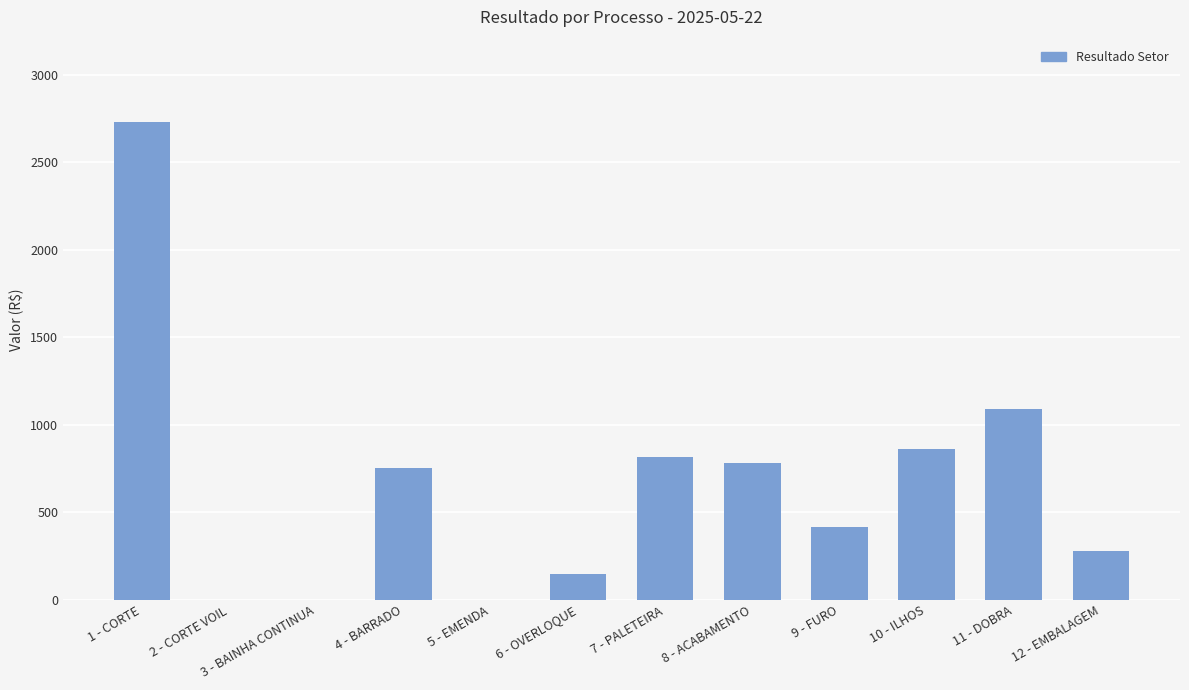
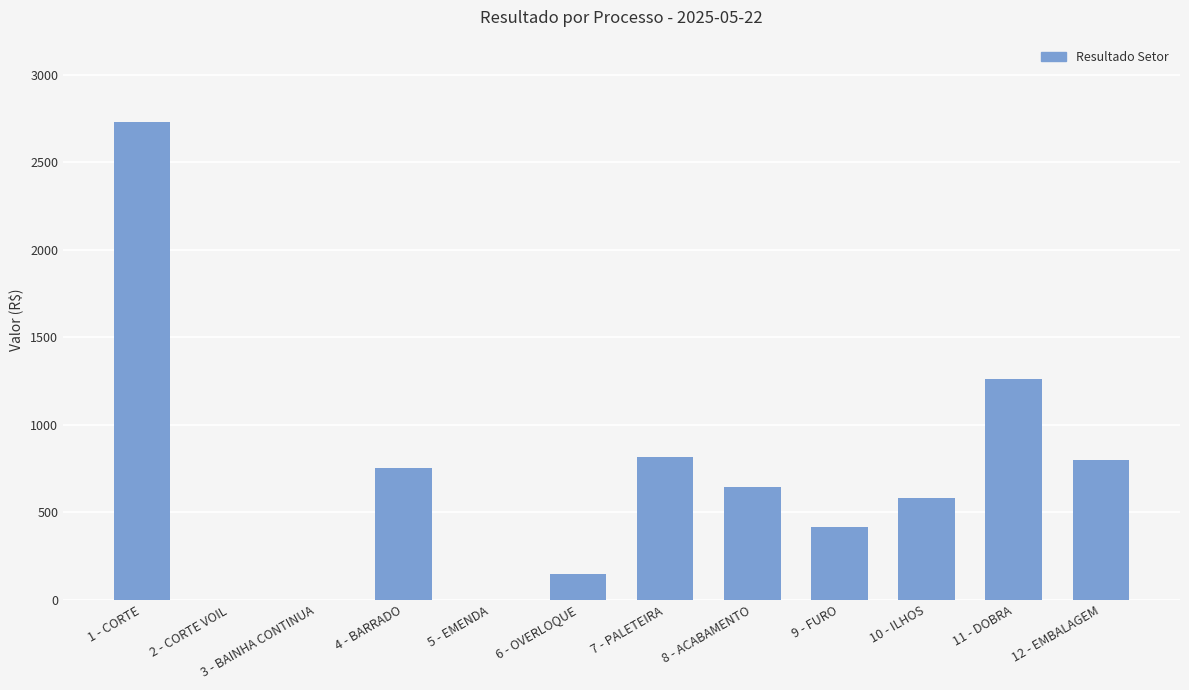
8 - ACABAMENTO: 780 -> 650
10 - ILHOS: 860 -> 580
11 - DOBRA: 1090 -> 1260
12 - EMBALAGEM: 280 -> 800
